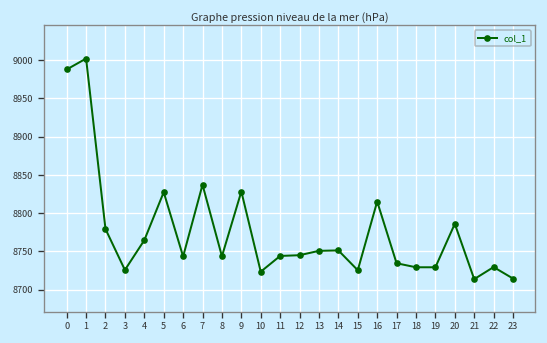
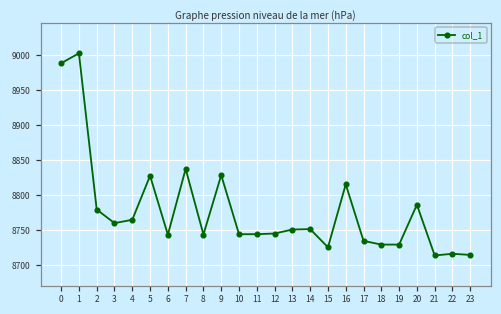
3: 8730 -> 8760
10: 8720 -> 8740
22: 8730 -> 8720
